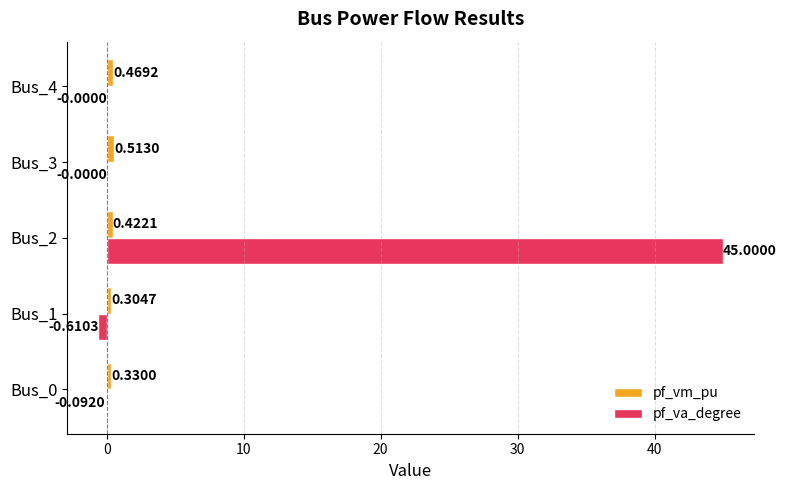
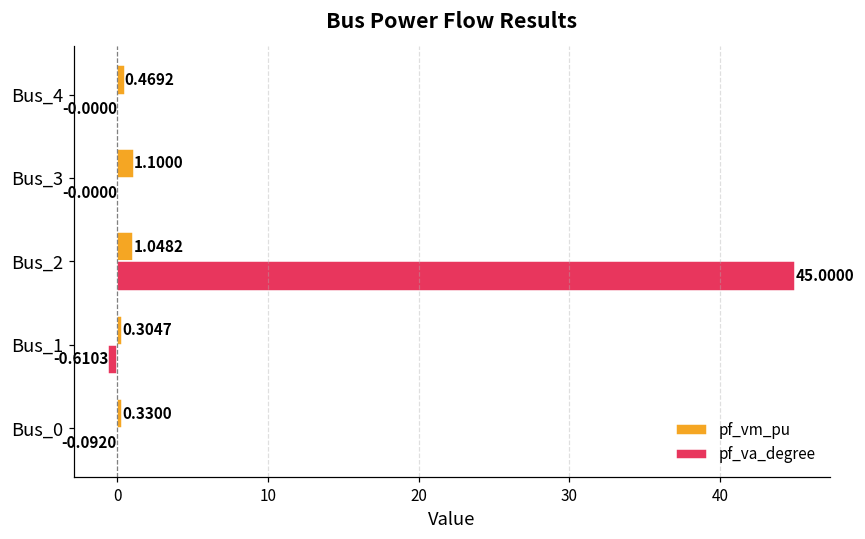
pf_vm_pu, Bus_3: 0.5130 -> 1.1000
pf_vm_pu, Bus_2: 0.4221 -> 1.0482
